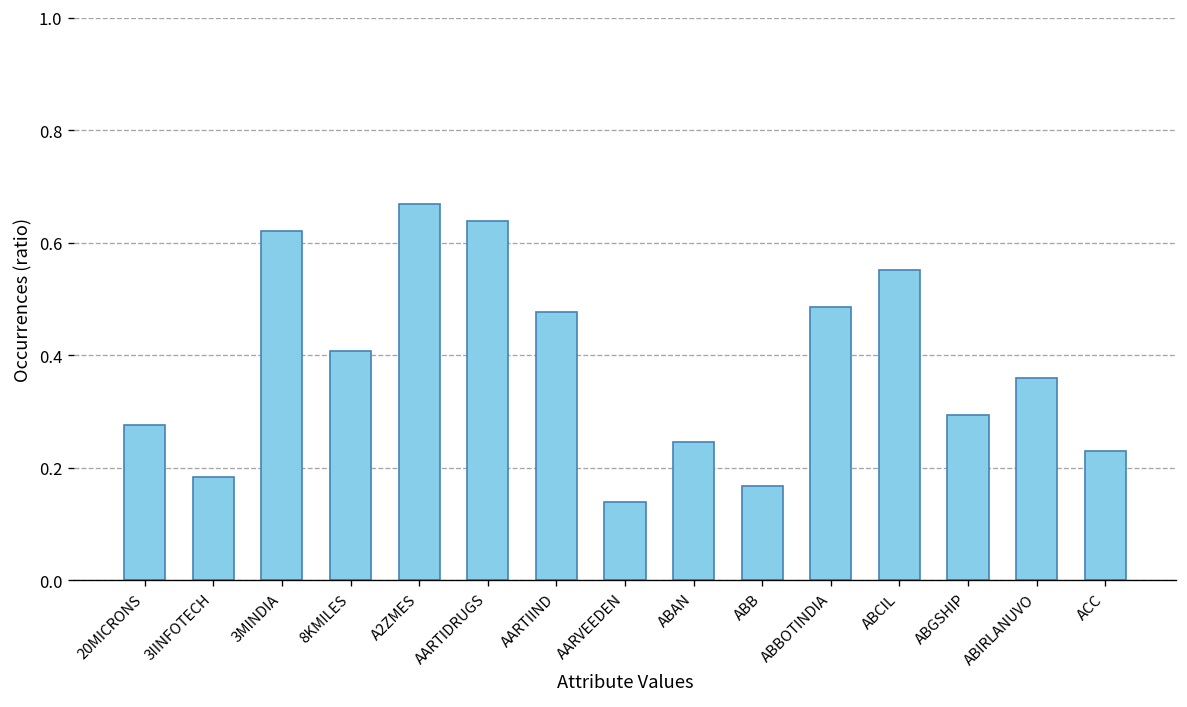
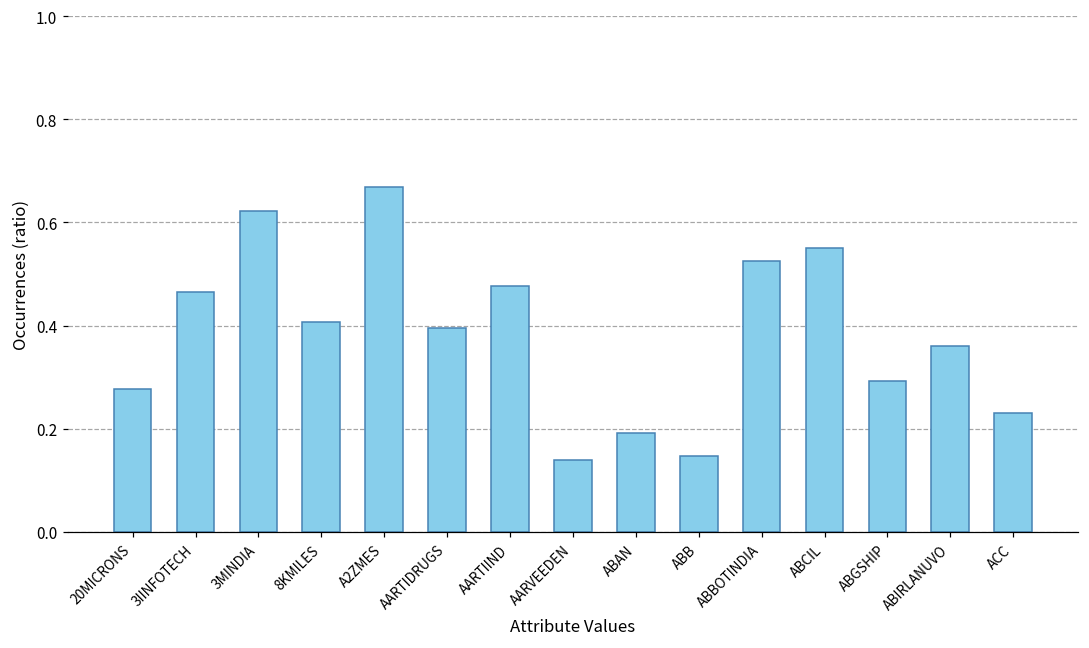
3IINFOTECH: 0.18 -> 0.46
AARTIDRUGS: 0.64 -> 0.40
ABAN: 0.25 -> 0.19
ABB: 0.17 -> 0.15
ABBOTINDIA: 0.49 -> 0.52
